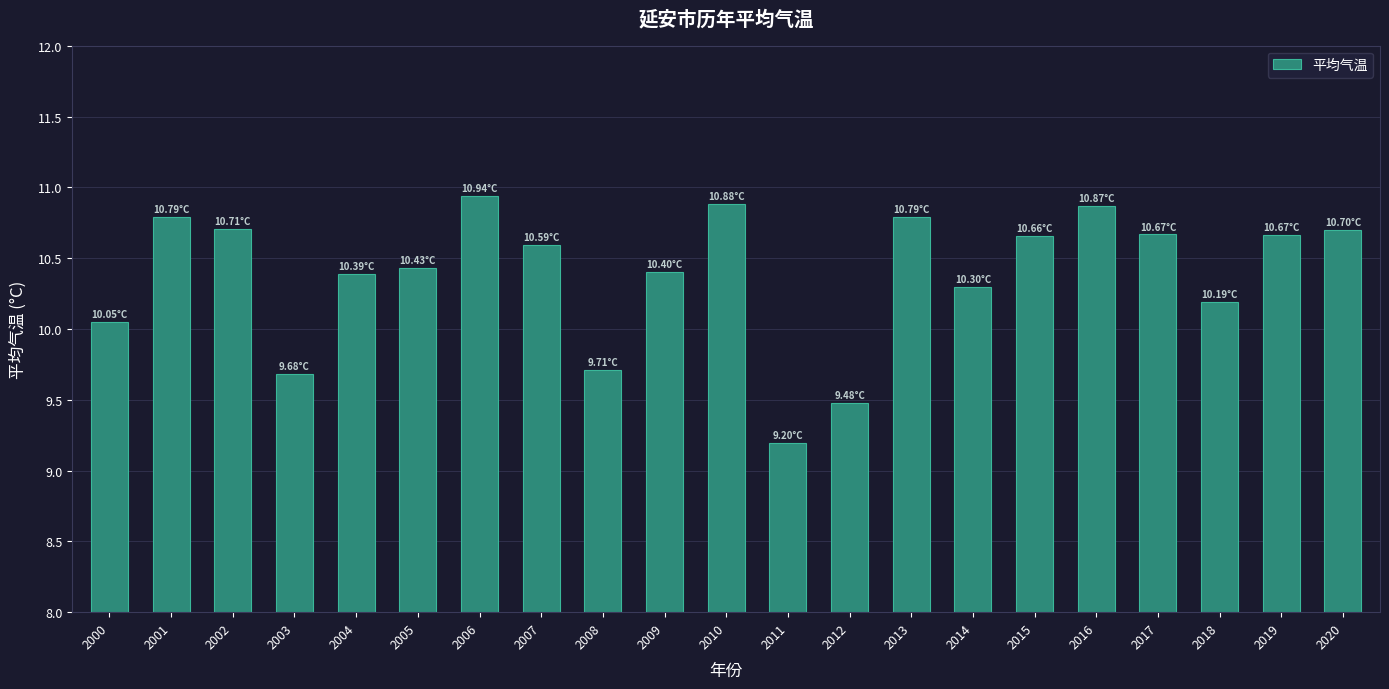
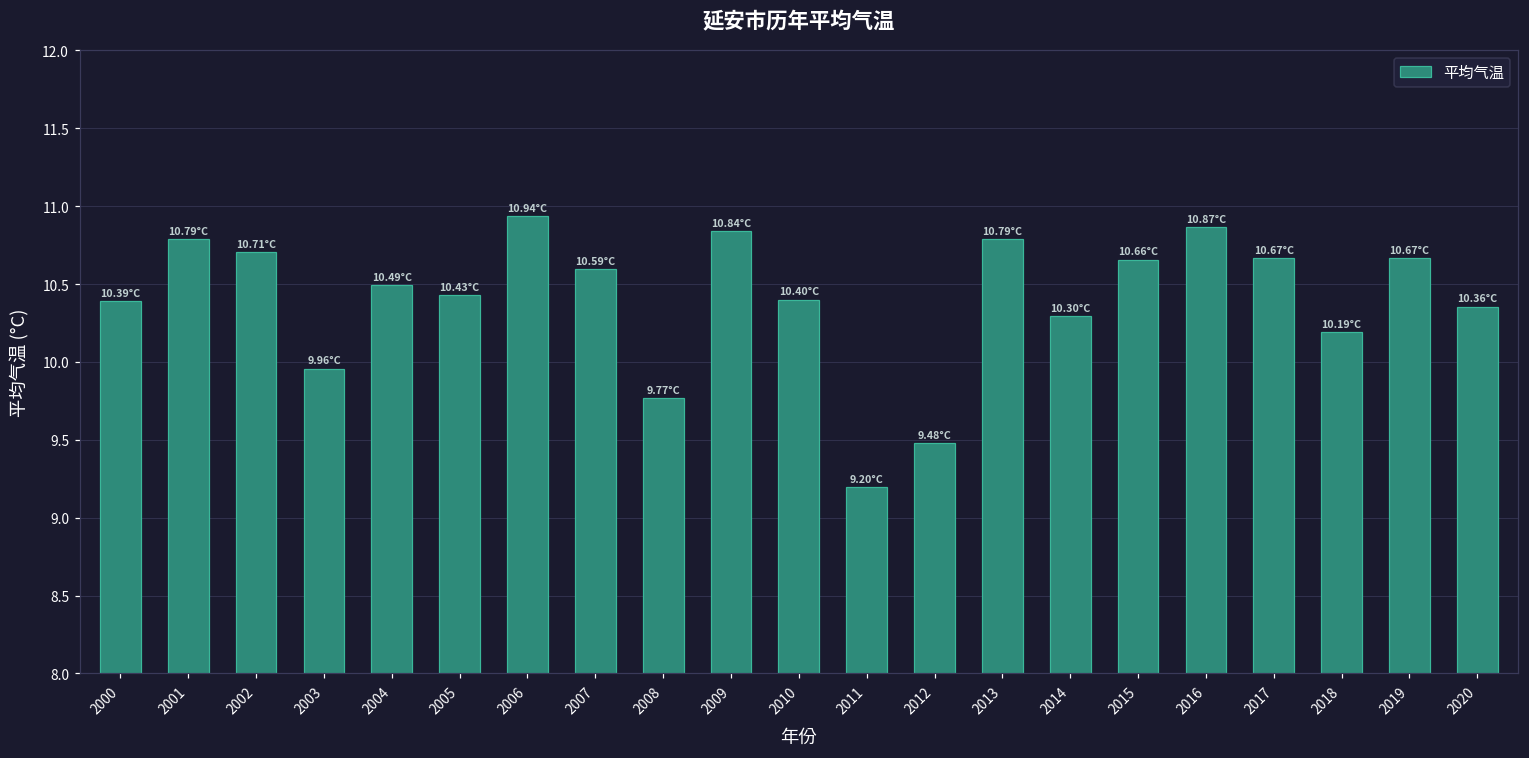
2000: 10.05°C -> 10.39°C
2003: 9.68°C -> 9.96°C
2004: 10.39°C -> 10.49°C
2008: 9.71°C -> 9.77°C
2009: 10.40°C -> 10.84°C
2010: 10.88°C -> 10.40°C
2020: 10.70°C -> 10.36°C
